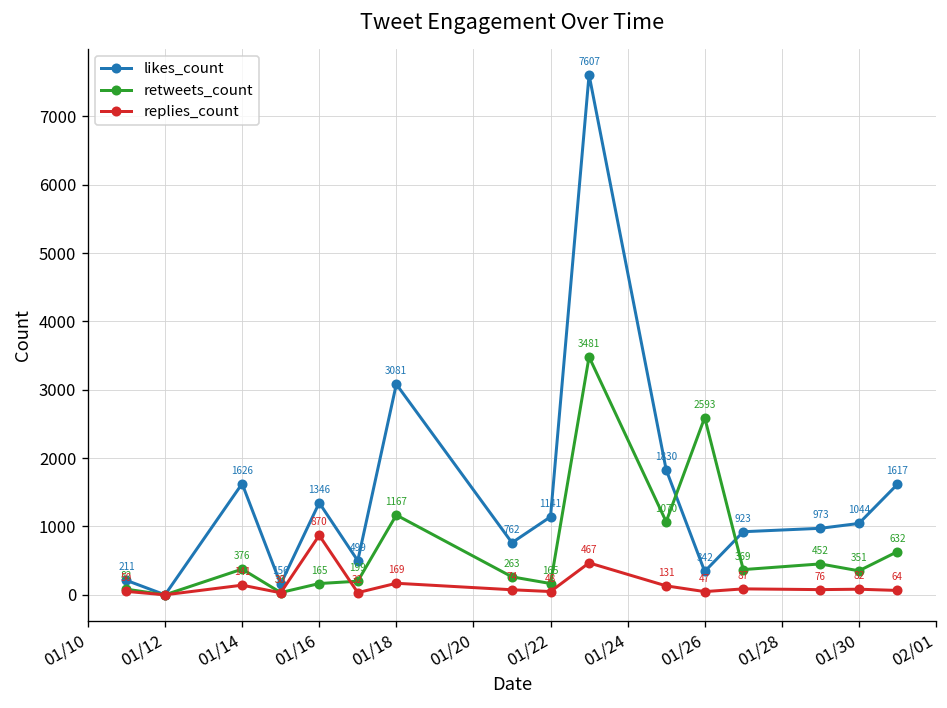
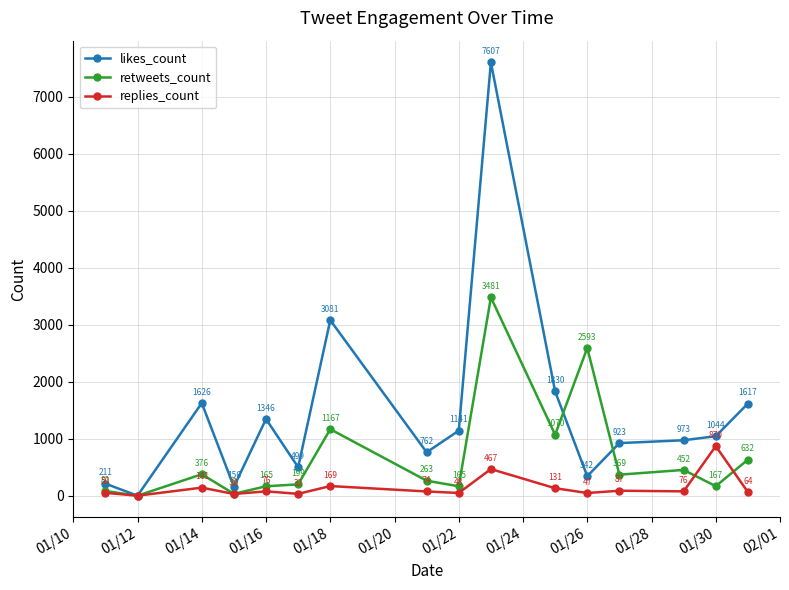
replies_count, 01/16: 870 -> 76
retweets_count, 01/30: 351 -> 167
replies_count, 01/30: 82 -> 870
